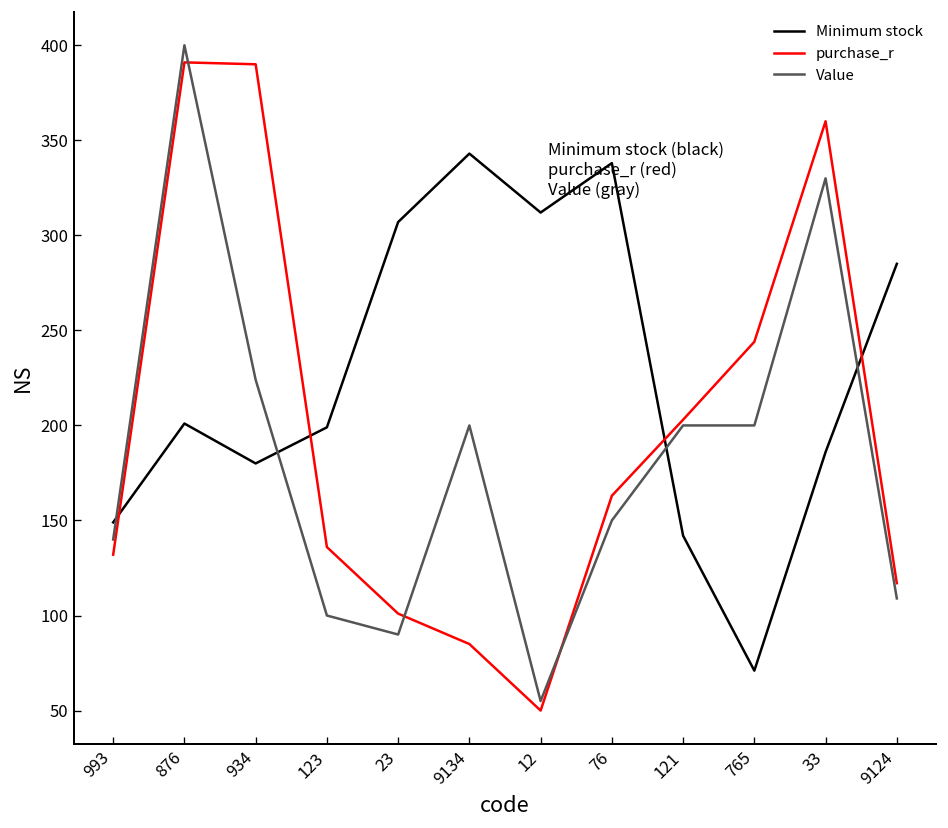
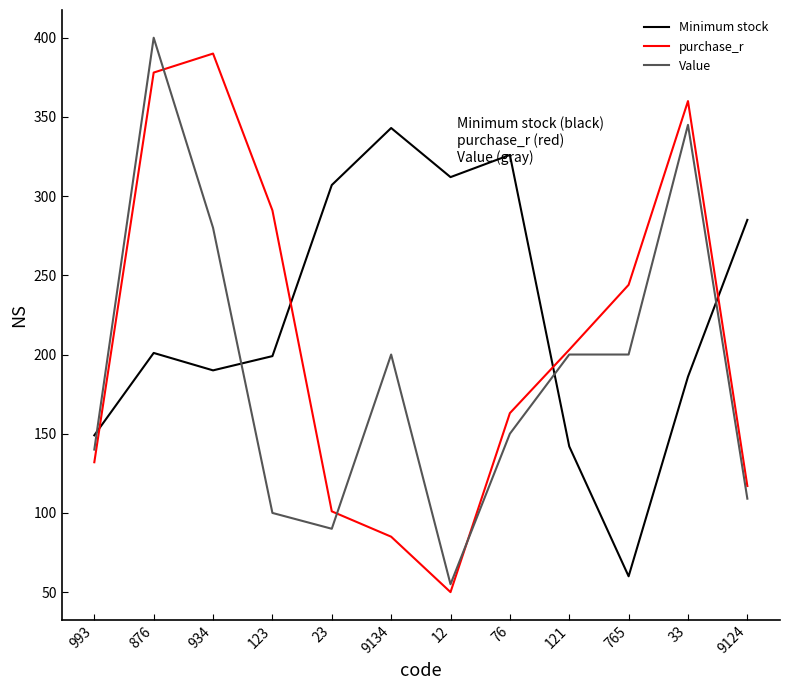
purchase_r, 876: 391 -> 378
Minimum stock, 934: 180 -> 190
Value, 934: 224 -> 280
purchase_r, 123: 136 -> 291
Minimum stock, 76: 338 -> 326
Minimum stock, 765: 71 -> 60
Value, 33: 330 -> 345
